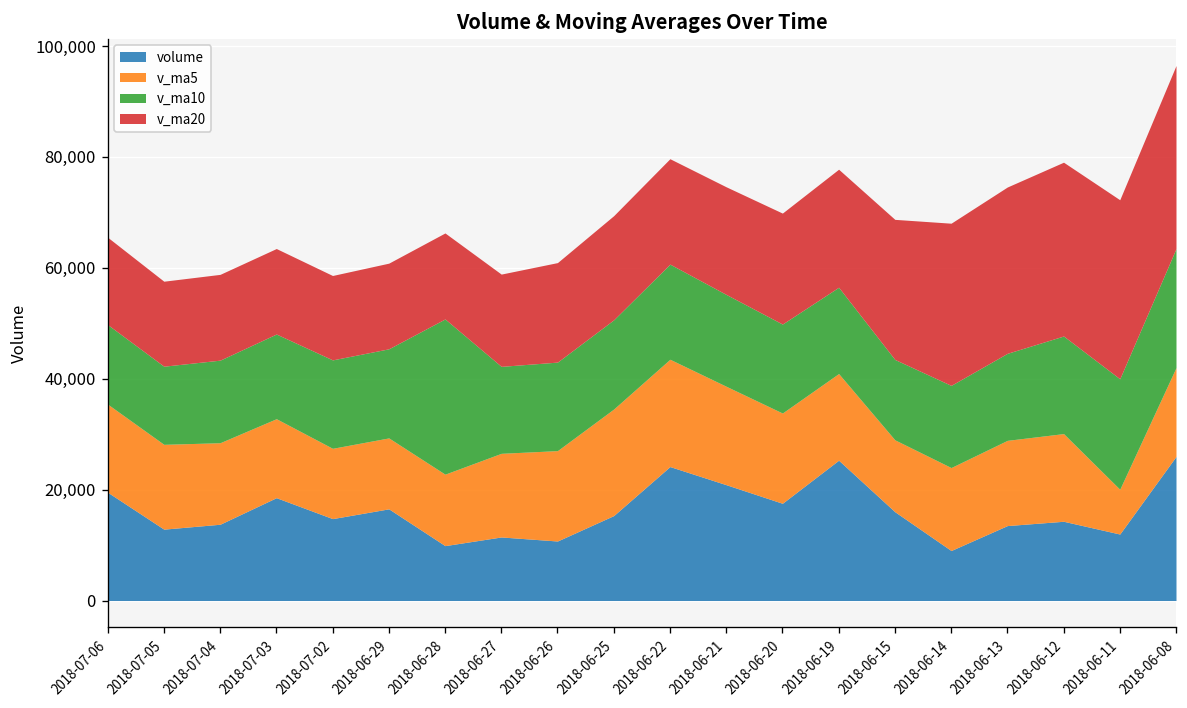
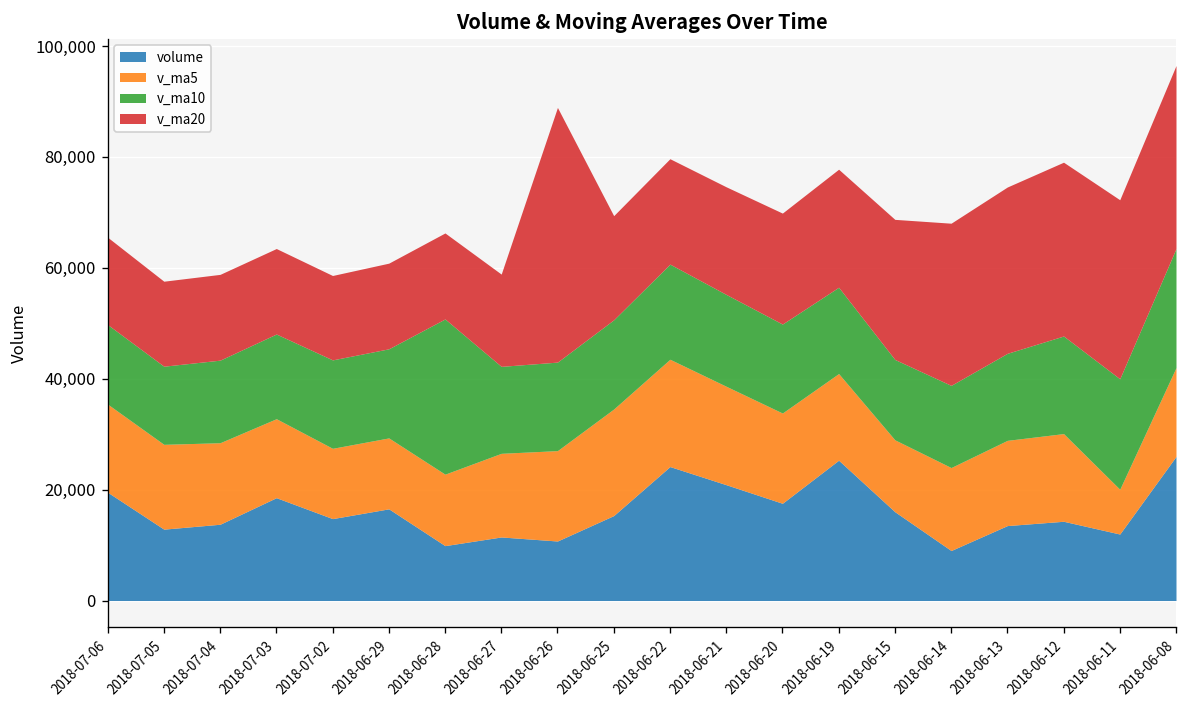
v_ma20, 2018-06-26: 18,000 -> 46,000
